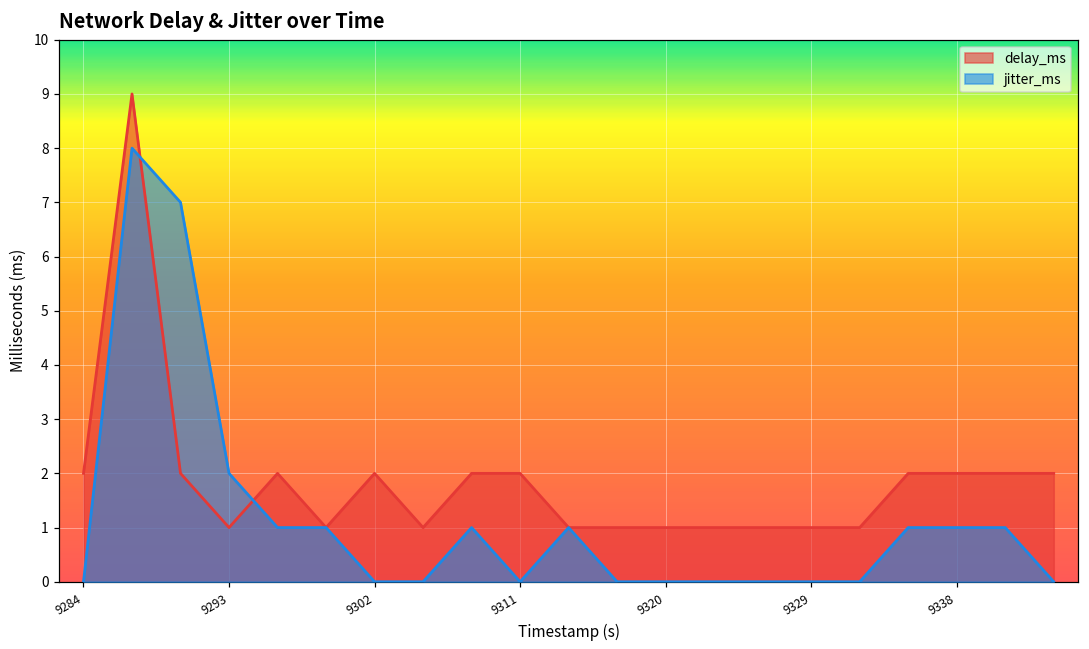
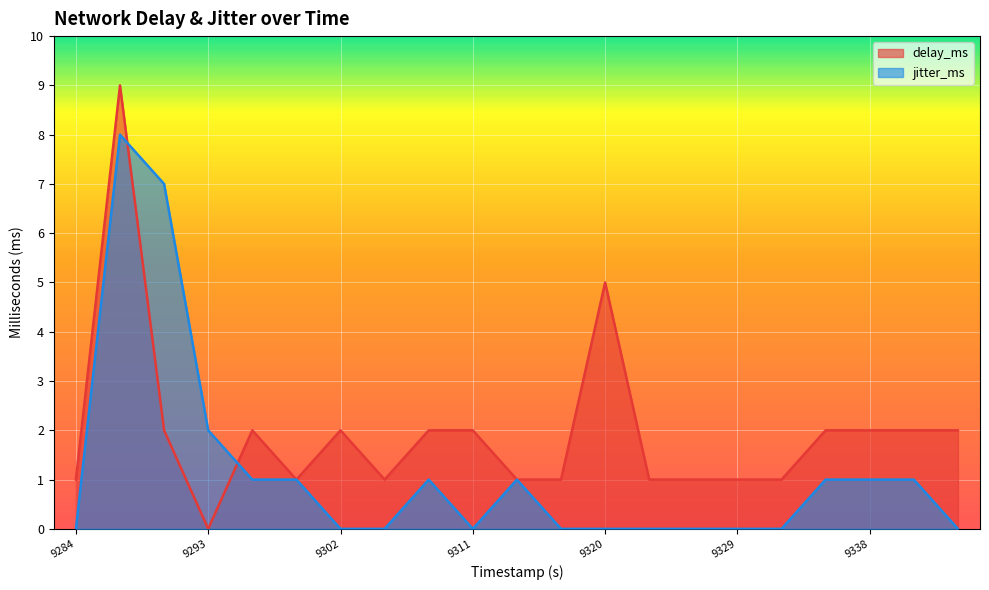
delay_ms, 9284: 2 -> 1
delay_ms, 9293: 1 -> 0
delay_ms, 9320: 1 -> 5
